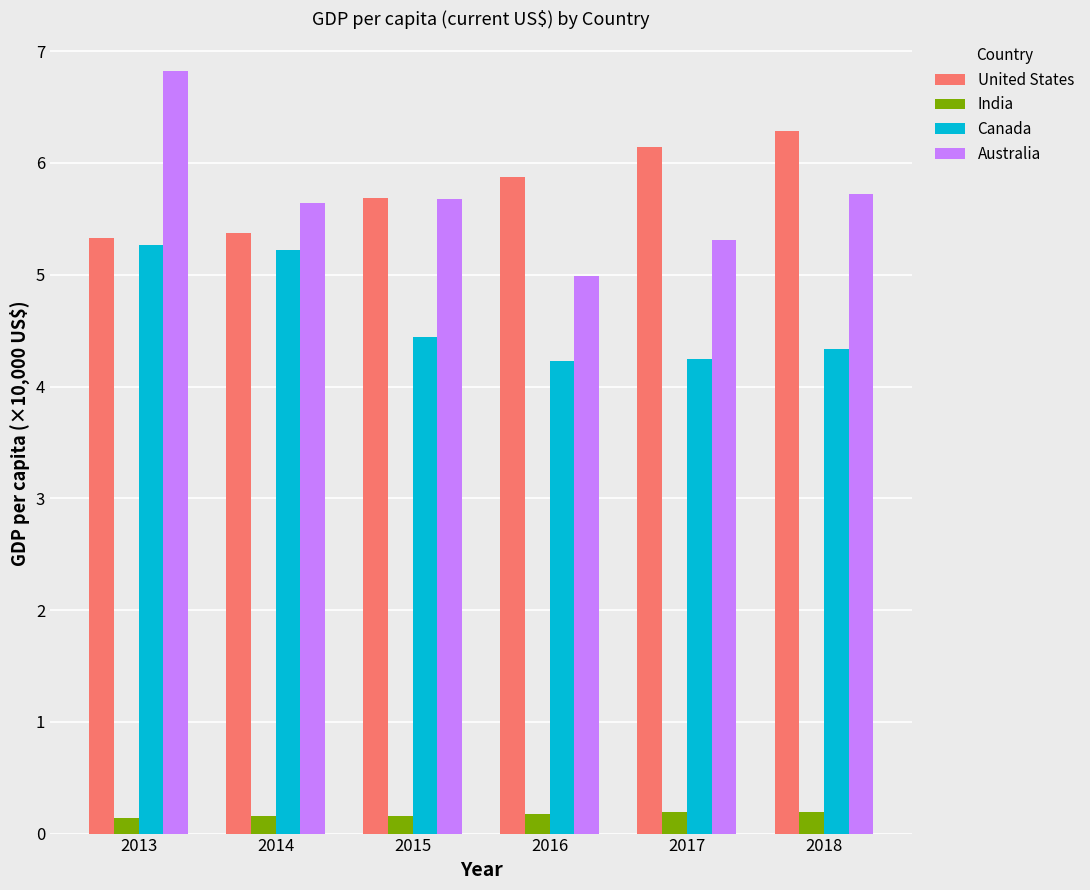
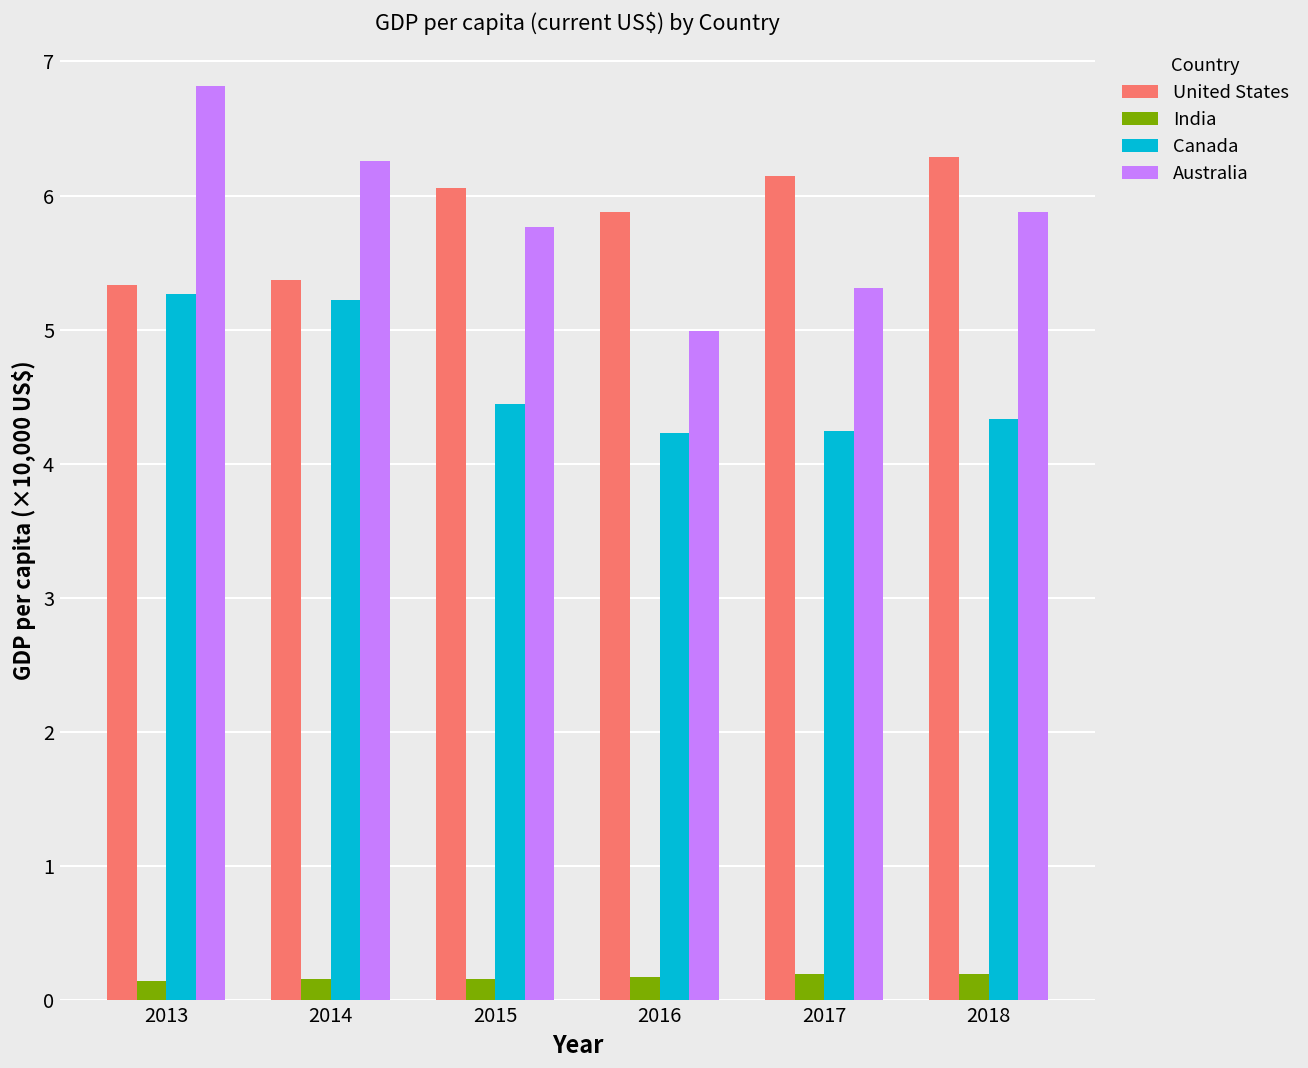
Australia, 2014: 5.64 -> 6.25
United States, 2015: 5.68 -> 6.06
Australia, 2015: 5.67 -> 5.76
Australia, 2018: 5.72 -> 5.88
